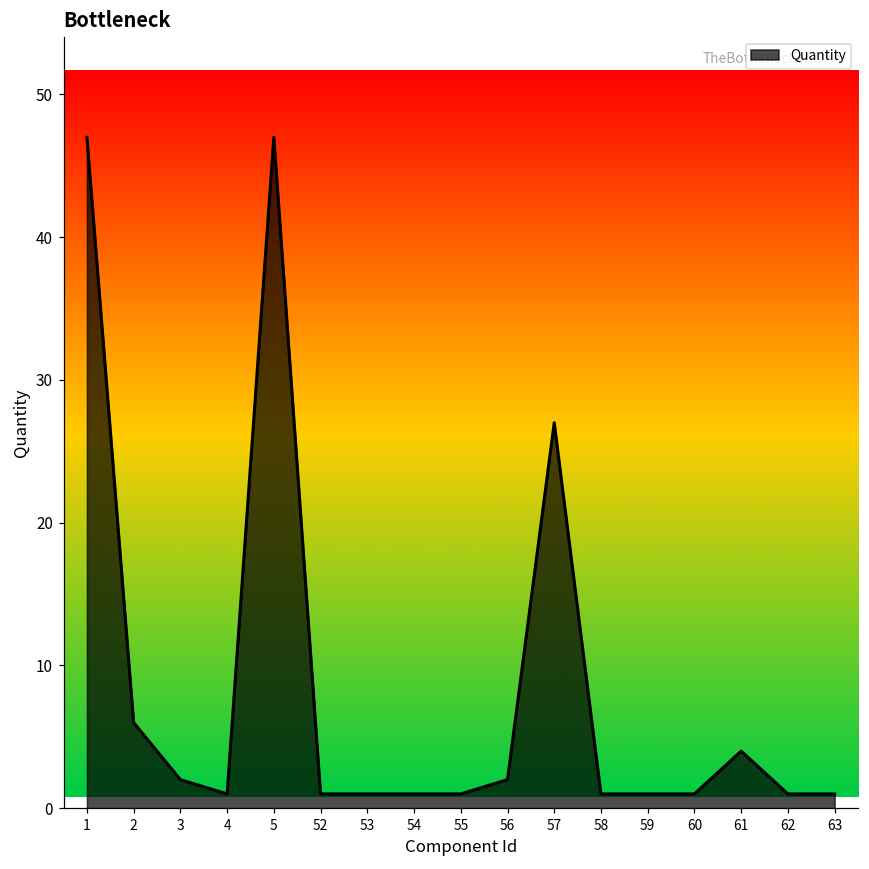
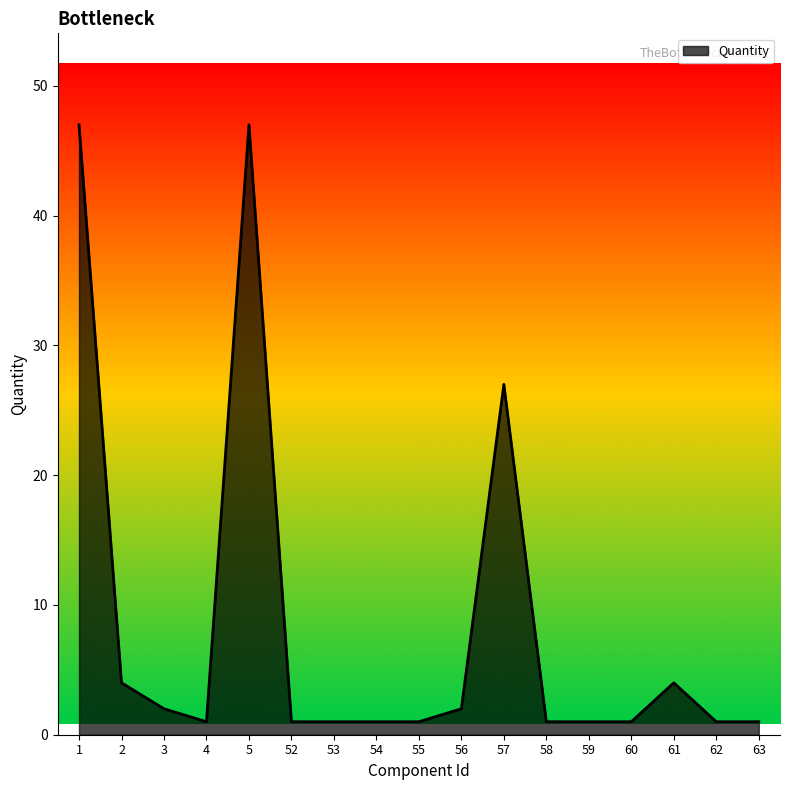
2: 6 -> 4
